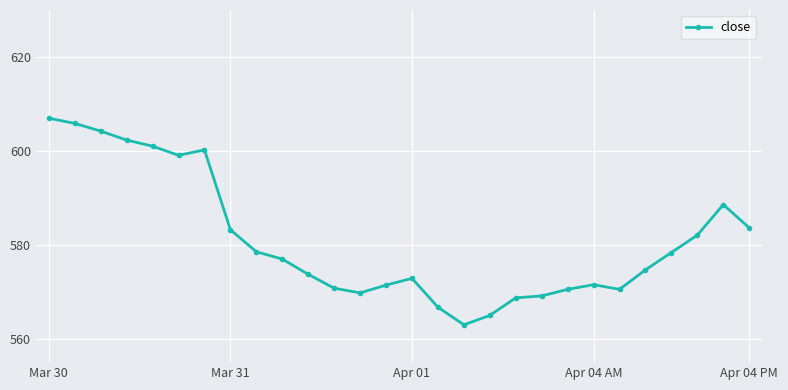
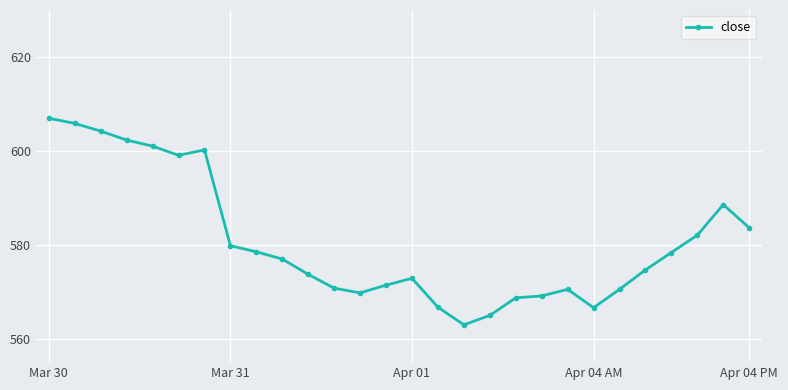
Mar 31: 583 -> 580
Apr 04 AM: 572 -> 567
